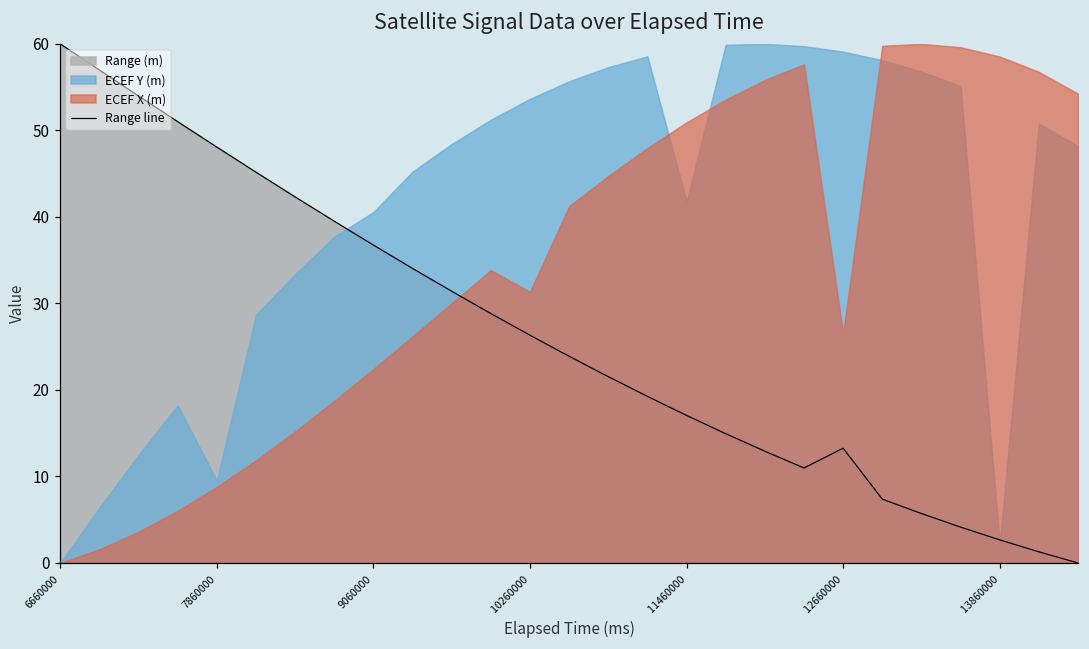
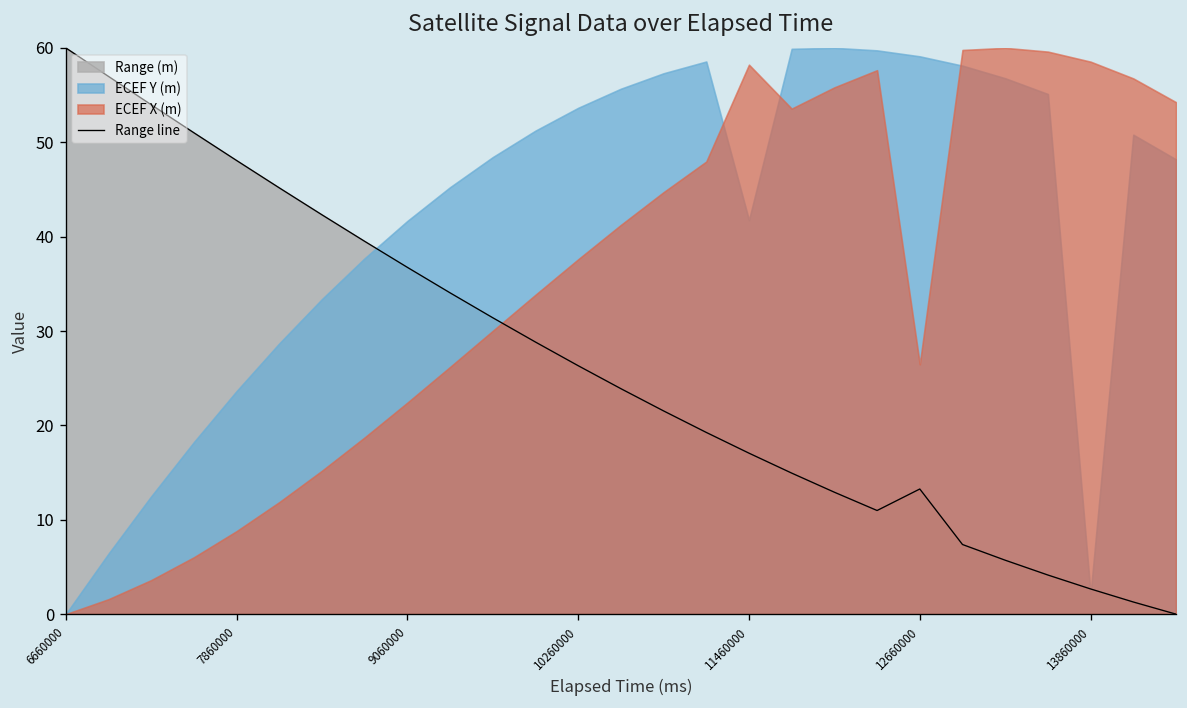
ECEF Y (m), 7860000: 10 -> 24
ECEF Y (m), 9060000: 41 -> 42
ECEF X (m), 10260000: 31 -> 38
ECEF X (m), 11460000: 51 -> 58
